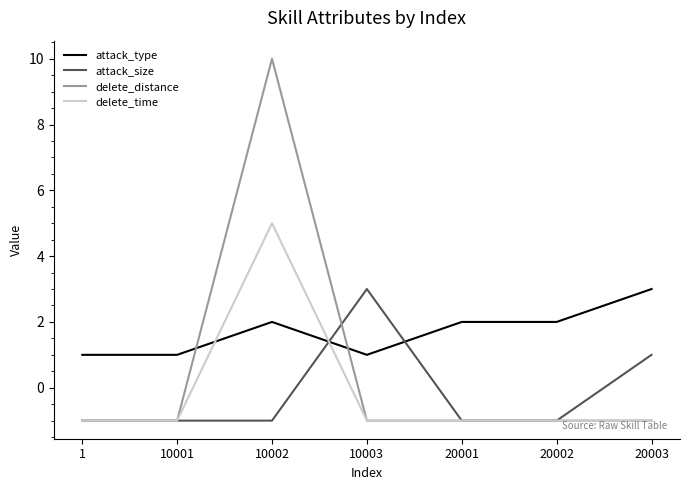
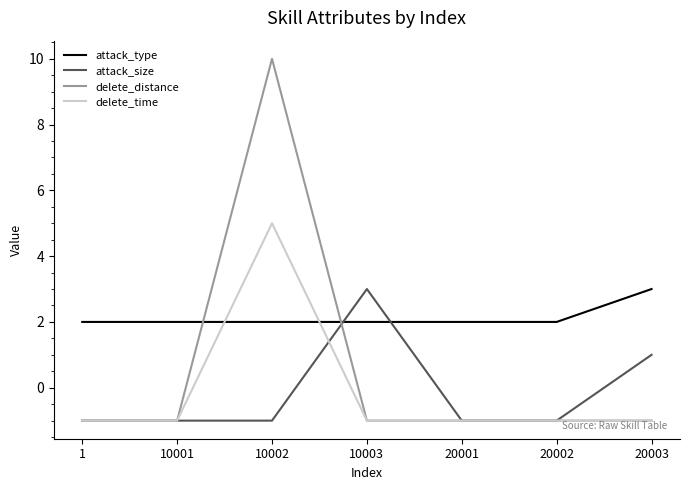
attack_type, 1: 1 -> 2
attack_type, 10001: 1 -> 2
attack_type, 10003: 1 -> 2
